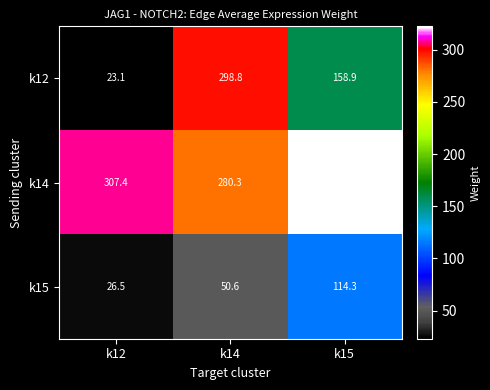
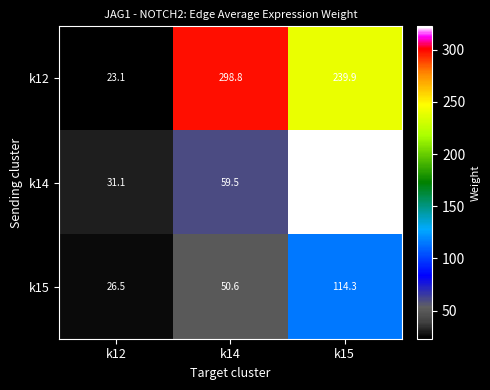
k12, k15: 158.9 -> 239.9
k14, k12: 307.4 -> 31.1
k14, k14: 280.3 -> 59.5
